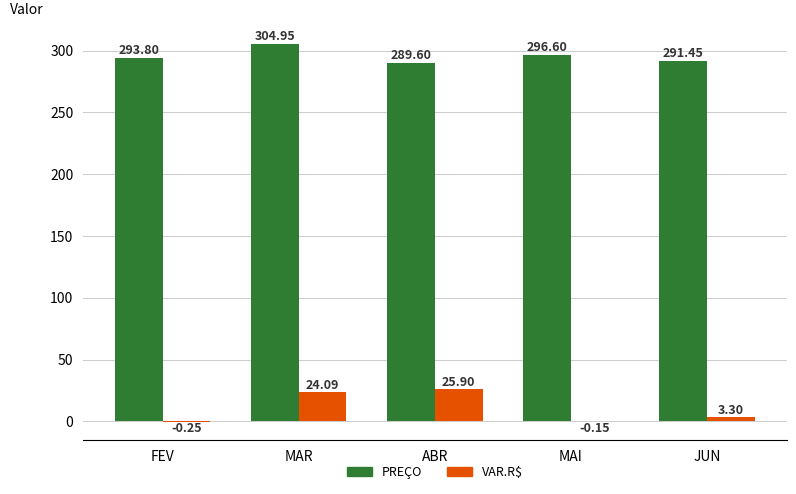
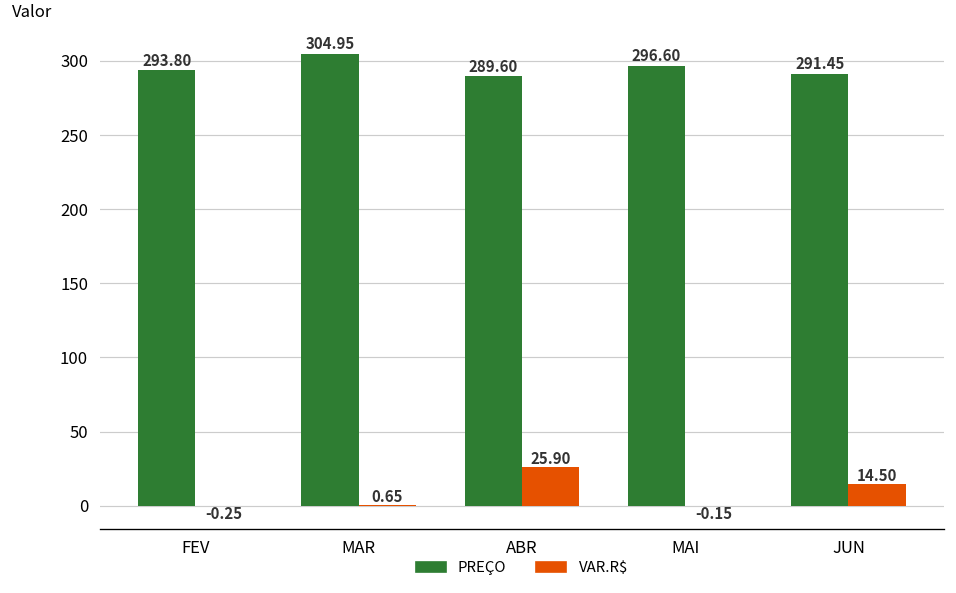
VAR.R$, MAR: 24.09 -> 0.65
VAR.R$, JUN: 3.30 -> 14.50
